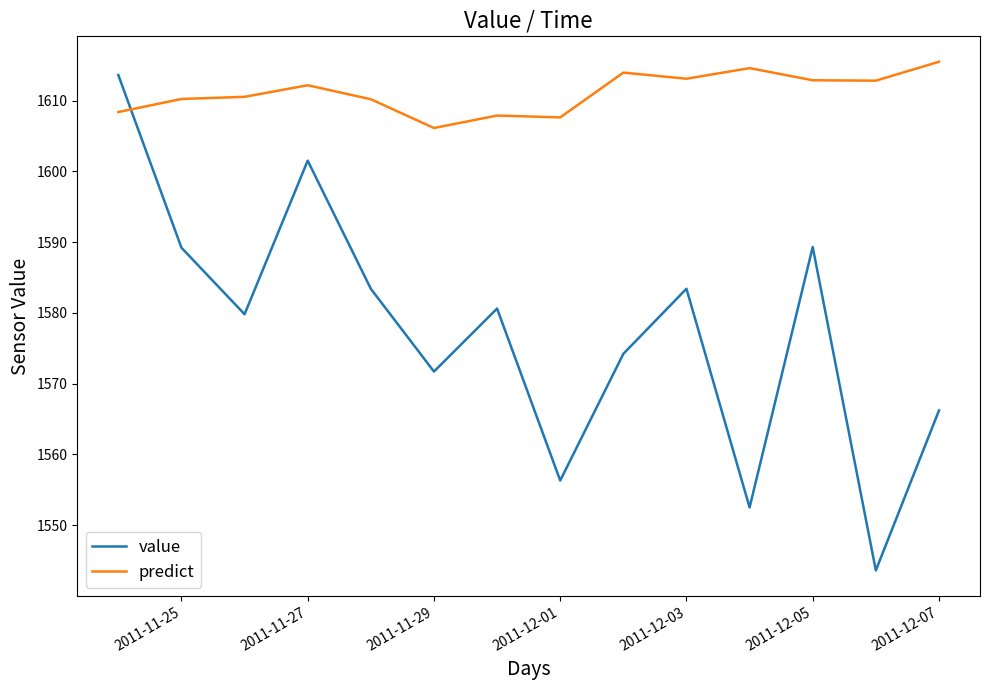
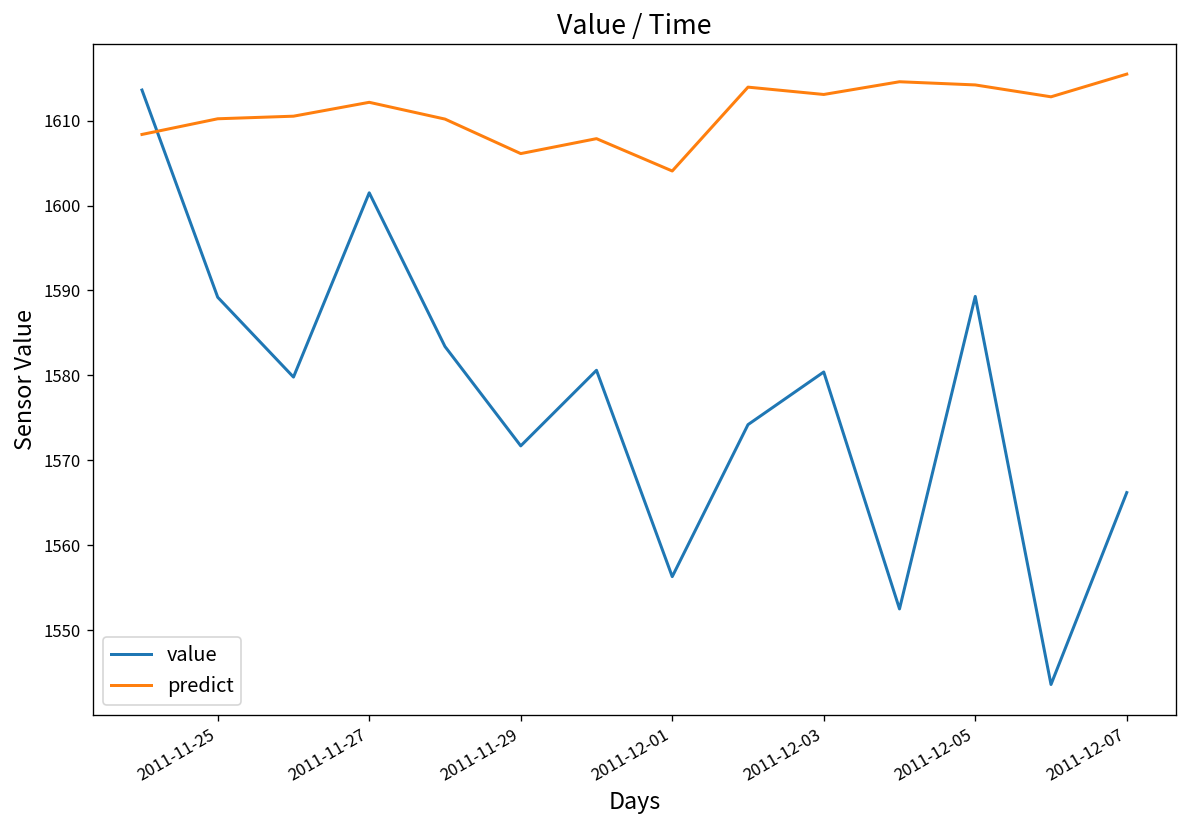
predict, 2011-12-01: 1608 -> 1604
value, 2011-12-03: 1583 -> 1580
predict, 2011-12-05: 1613 -> 1614
